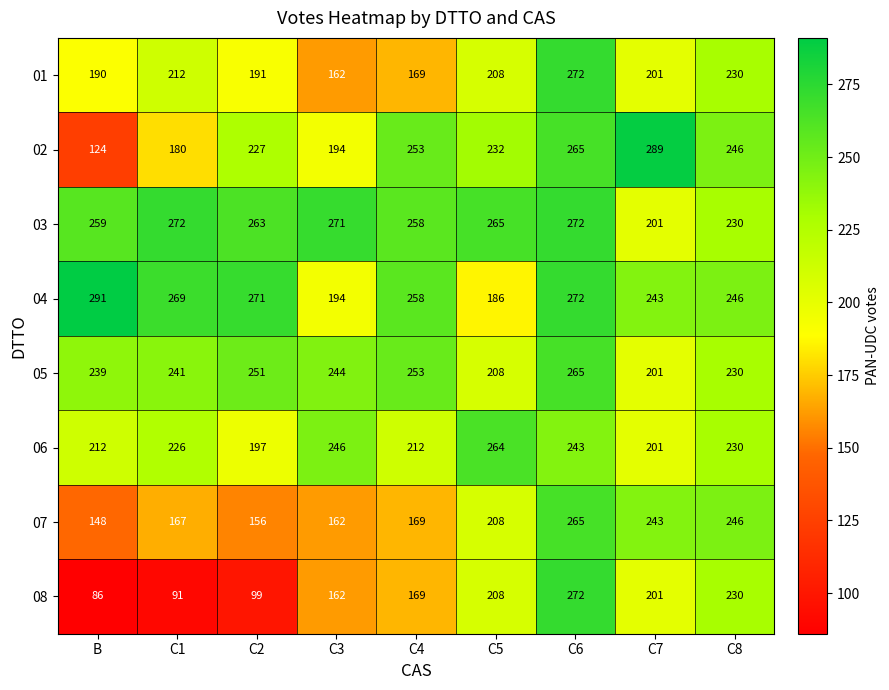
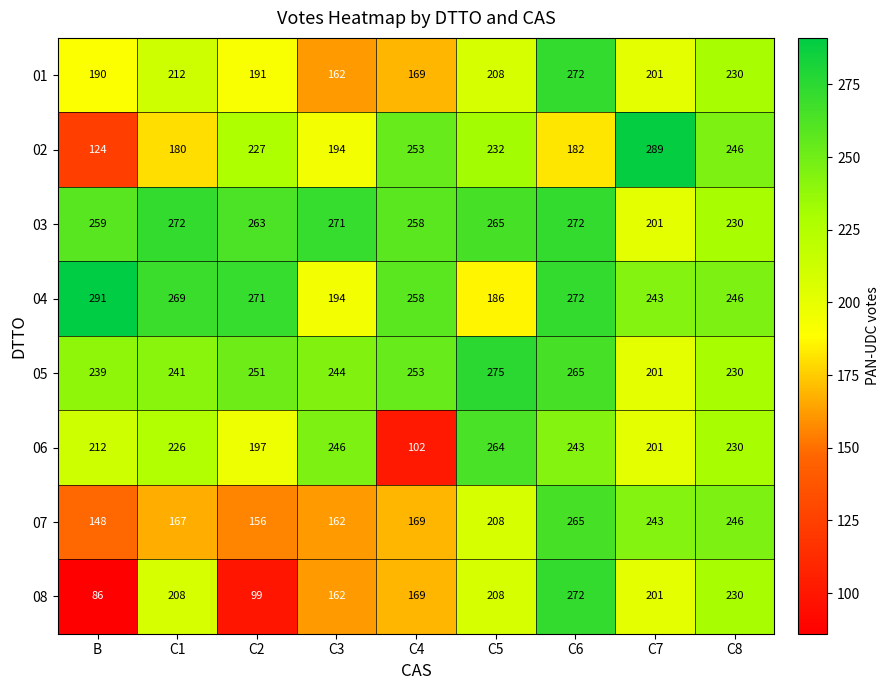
02, C6: 265 -> 182
05, C5: 208 -> 275
06, C4: 212 -> 102
08, C1: 91 -> 208
